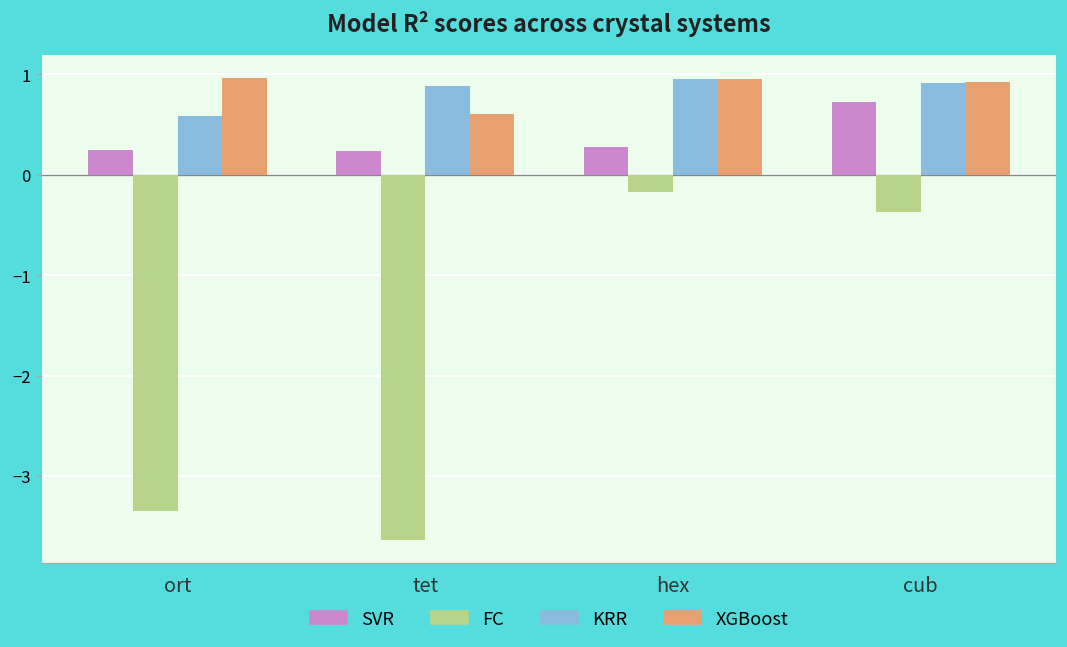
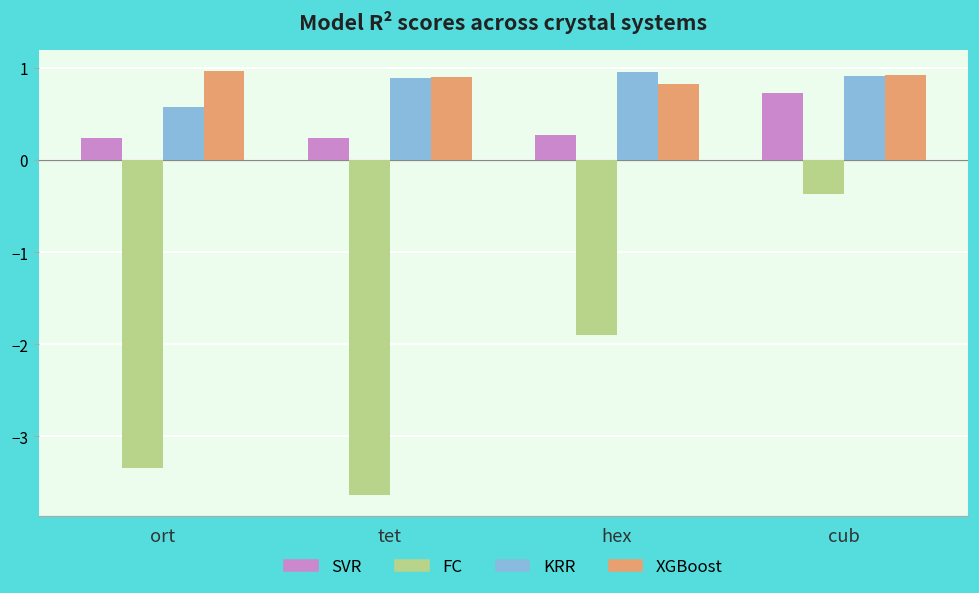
XGBoost, tet: 0.6 -> 0.9
FC, hex: -0.2 -> -1.9
XGBoost, hex: 0.9 -> 0.8
